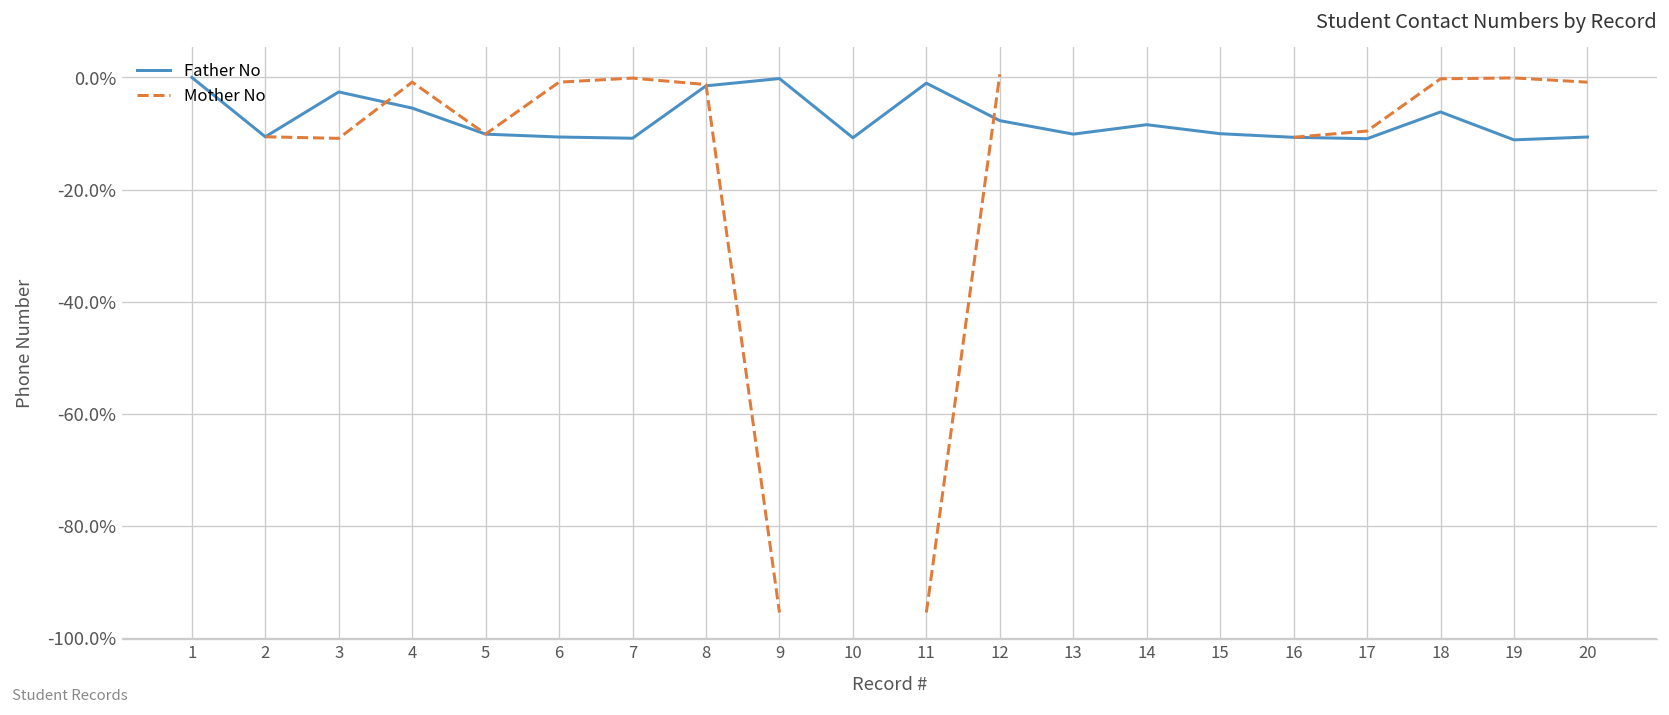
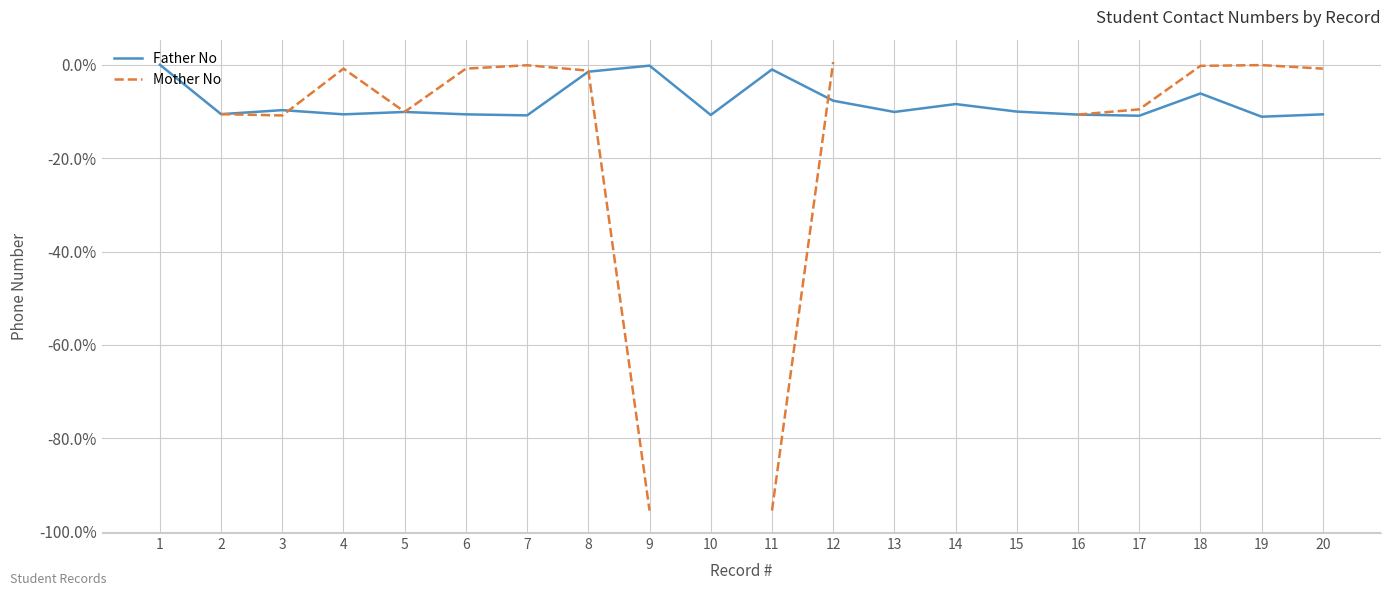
Father No, 3: -3% -> -10%
Father No, 4: -5% -> -11%
